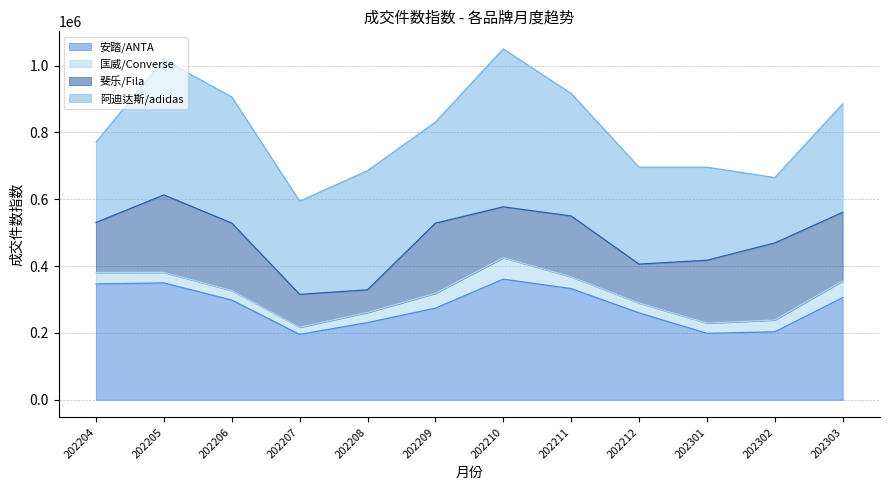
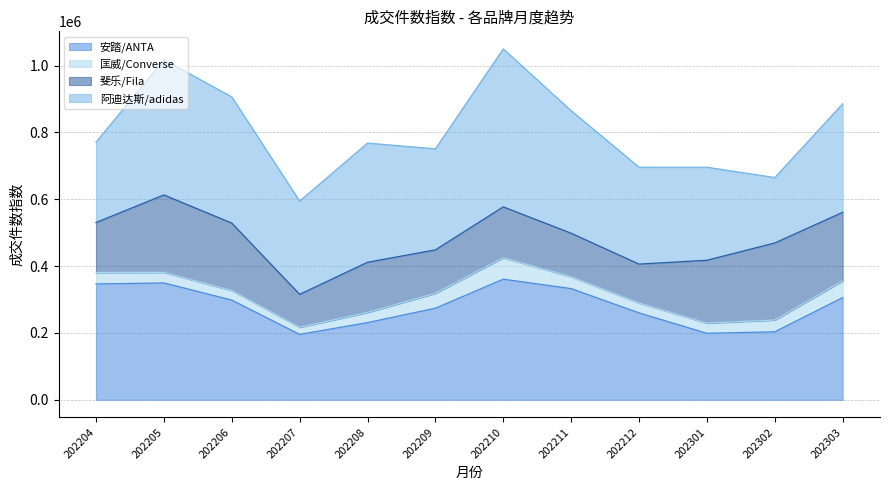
斐乐/Fila, 202208: 70000 -> 150000
斐乐/Fila, 202209: 210000 -> 130000
斐乐/Fila, 202211: 180000 -> 130000
